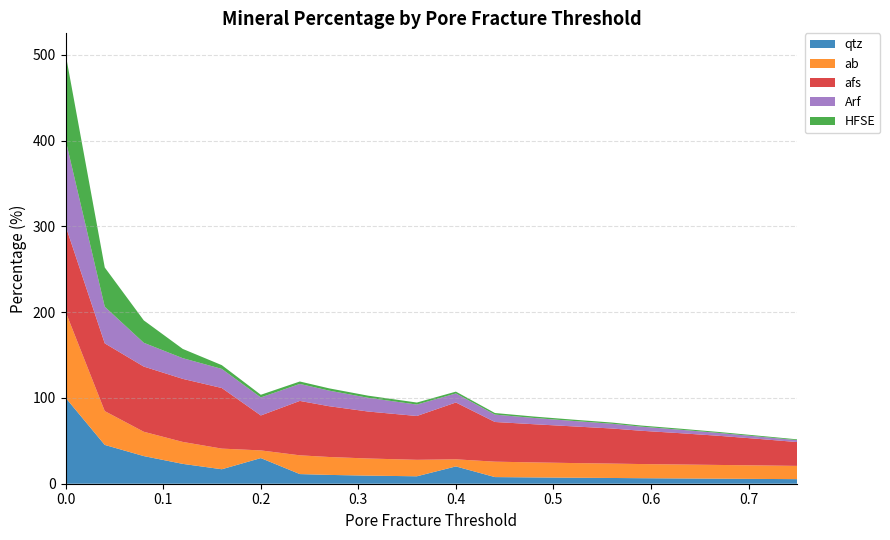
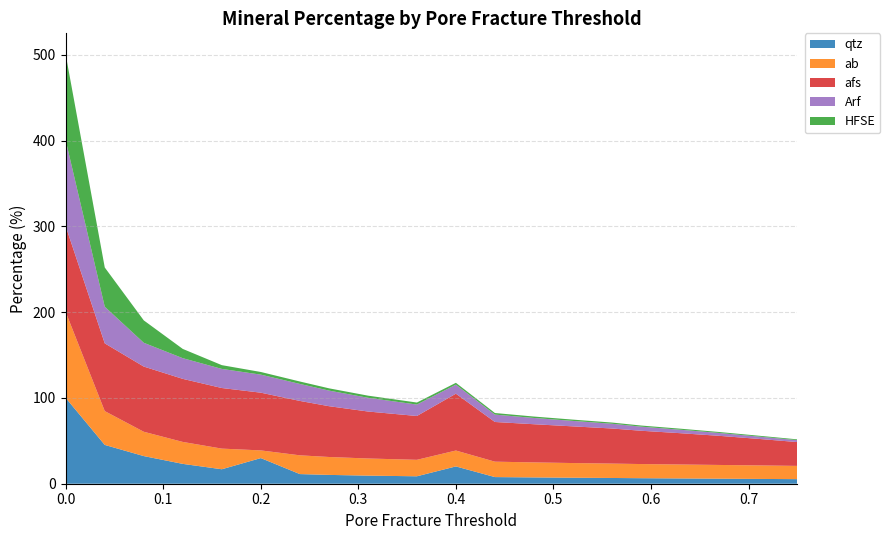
afs, 0.2: 40 -> 70
ab, 0.4: 10 -> 20
